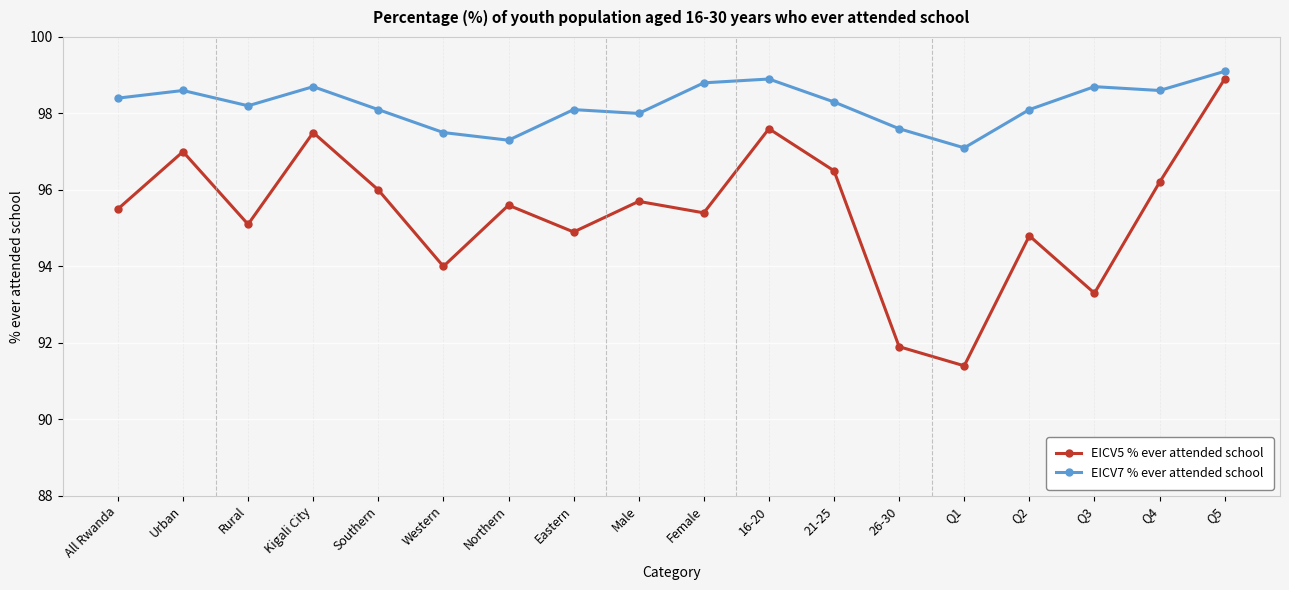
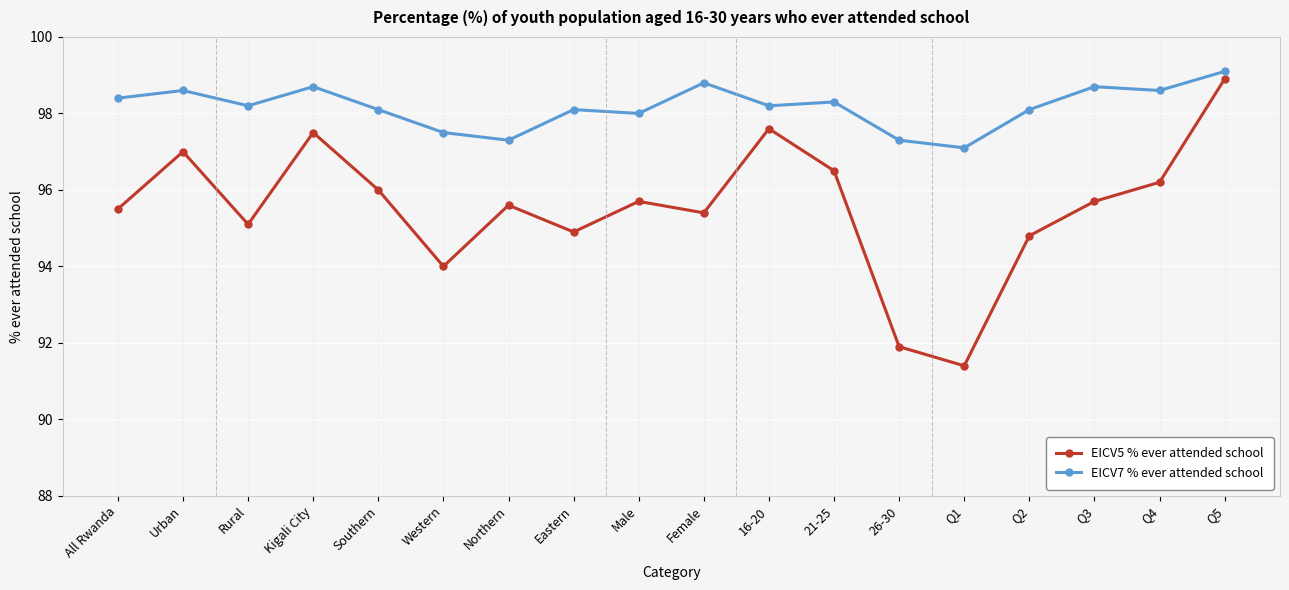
EICV7 % ever attended school, 16-20: 98.9 -> 98.2
EICV7 % ever attended school, 26-30: 97.6 -> 97.3
EICV5 % ever attended school, Q3: 93.3 -> 95.7
